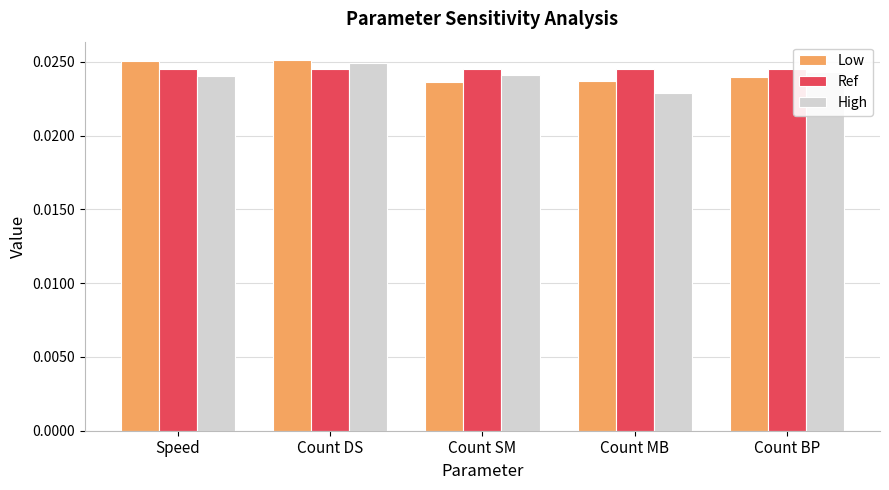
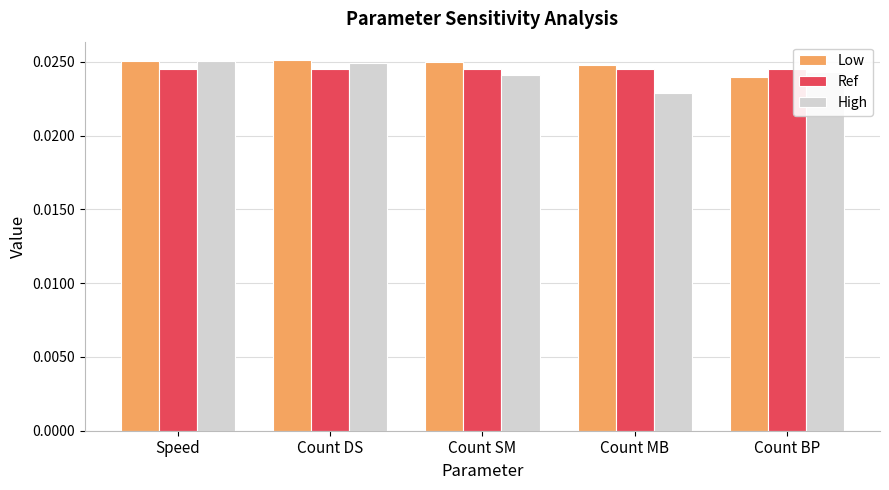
High, Speed: 0.0241 -> 0.0250
Low, Count SM: 0.0236 -> 0.0250
Low, Count MB: 0.0237 -> 0.0248
